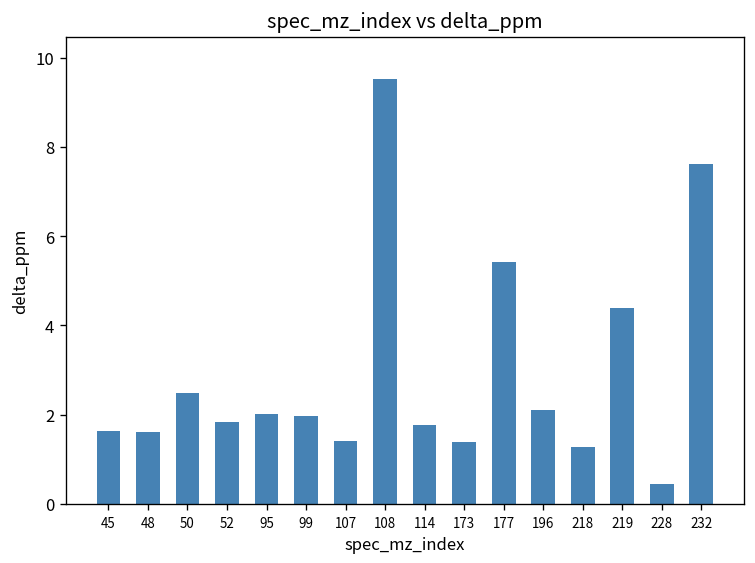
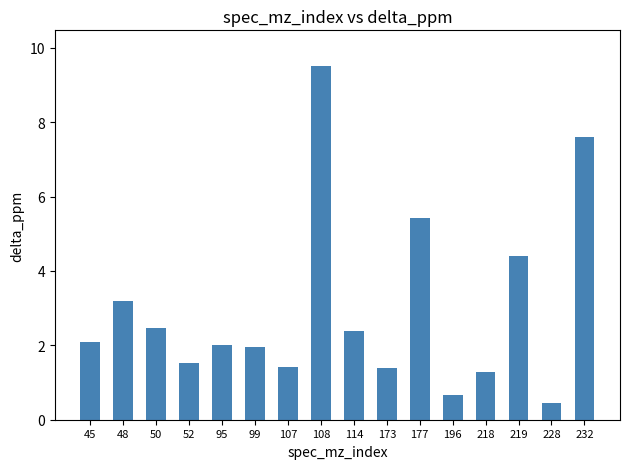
45: 1.6 -> 2.1
48: 1.6 -> 3.2
52: 1.8 -> 1.5
114: 1.8 -> 2.4
196: 2.1 -> 0.7
